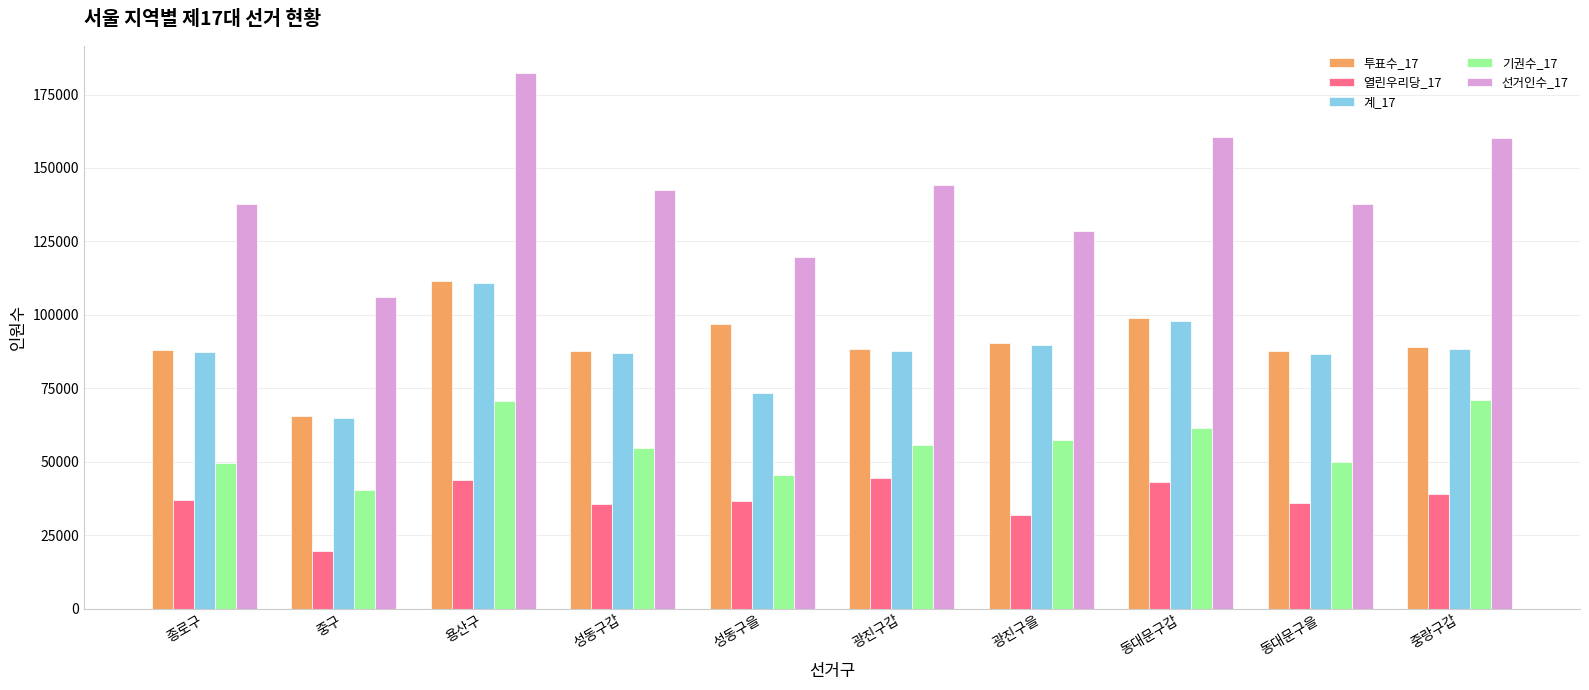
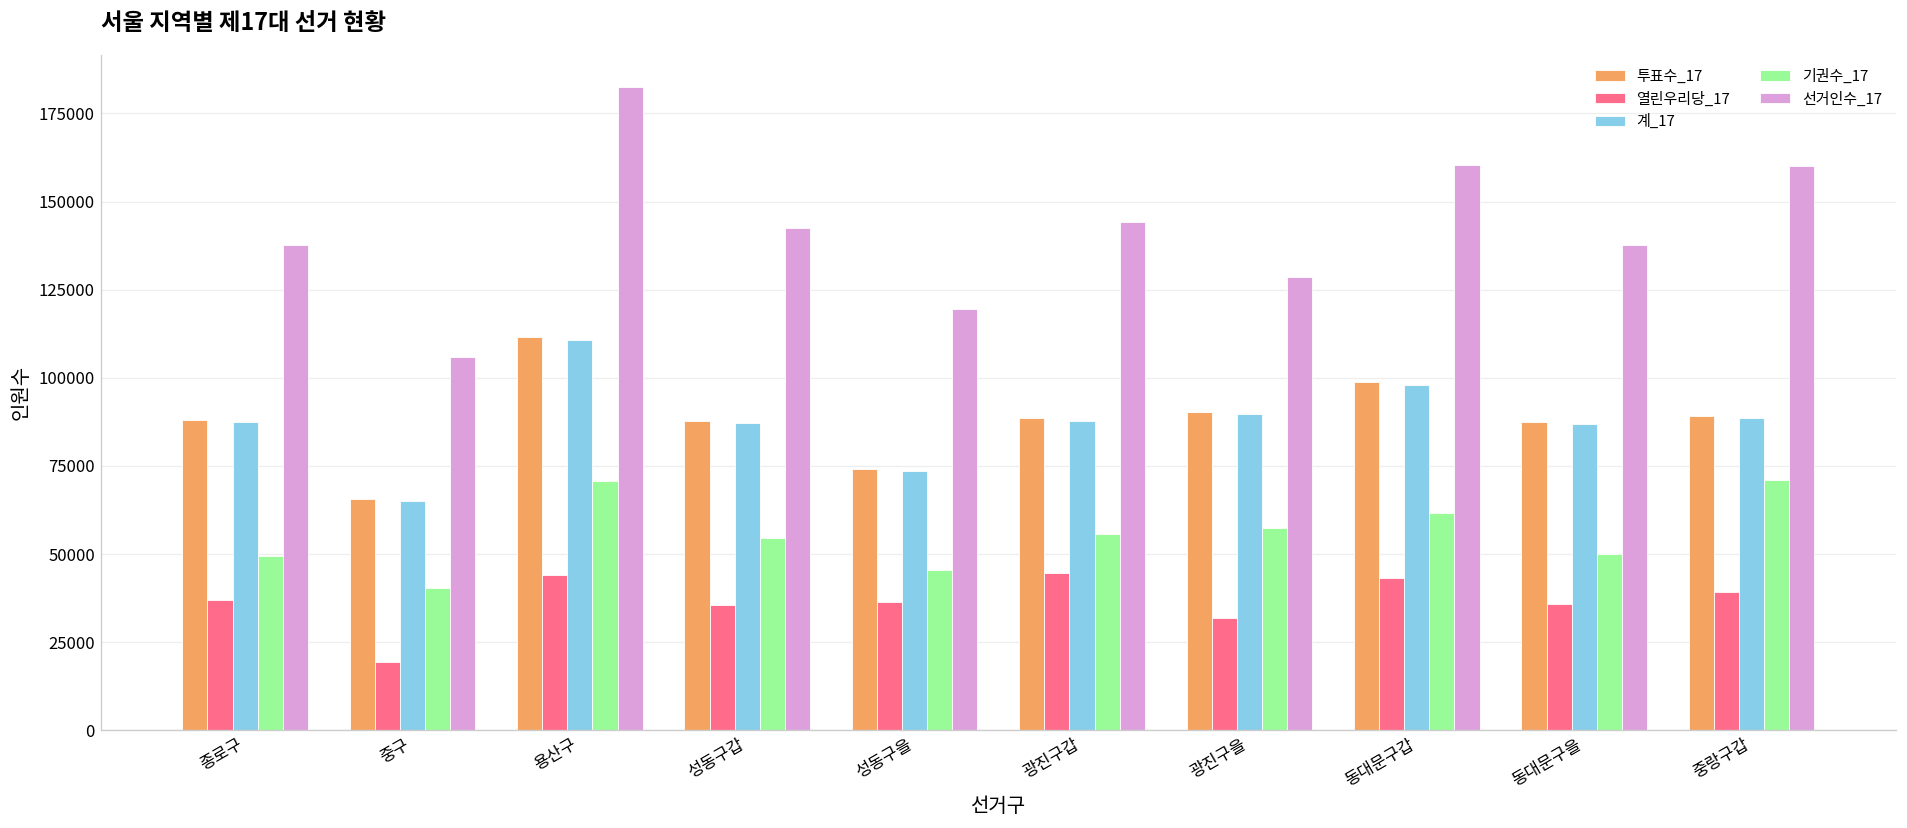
투표수_17, 성동구을: 97000 -> 74000
